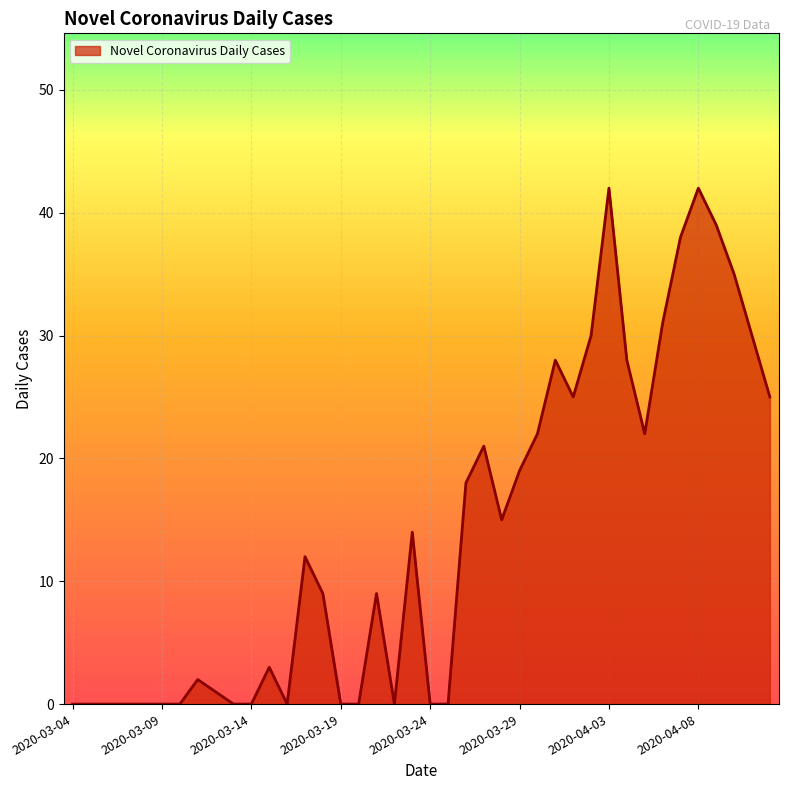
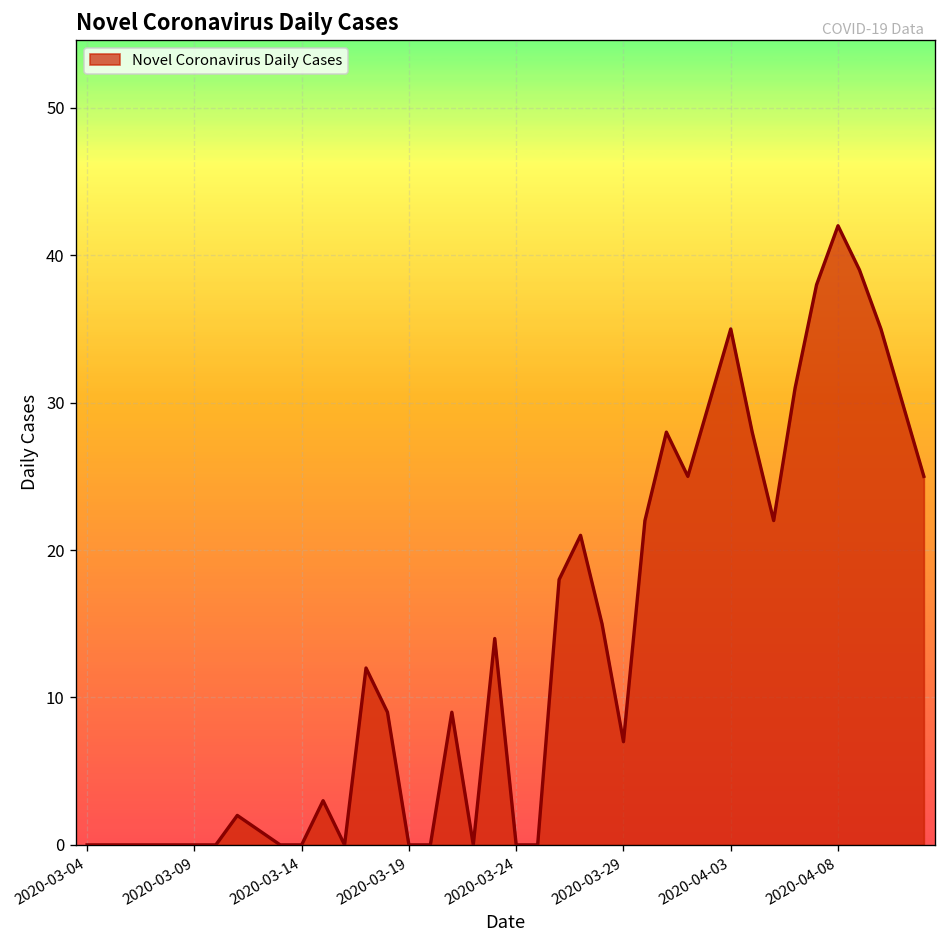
2020-03-29: 19 -> 7
2020-04-03: 42 -> 35
